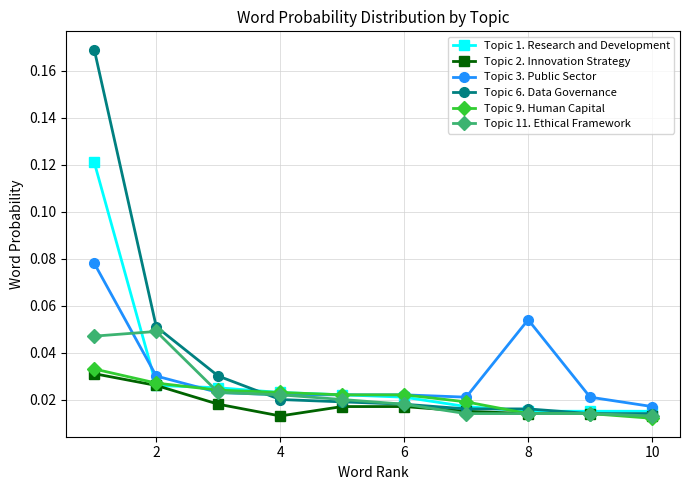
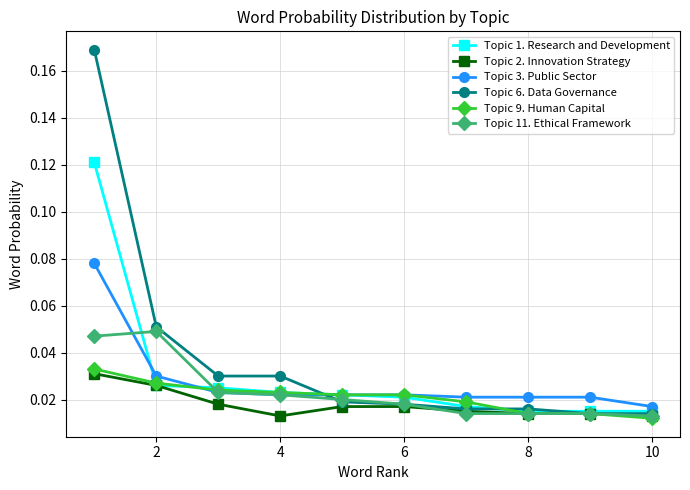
Topic 6. Data Governance, 4: 0.02 -> 0.03
Topic 3. Public Sector, 8: 0.054 -> 0.021
